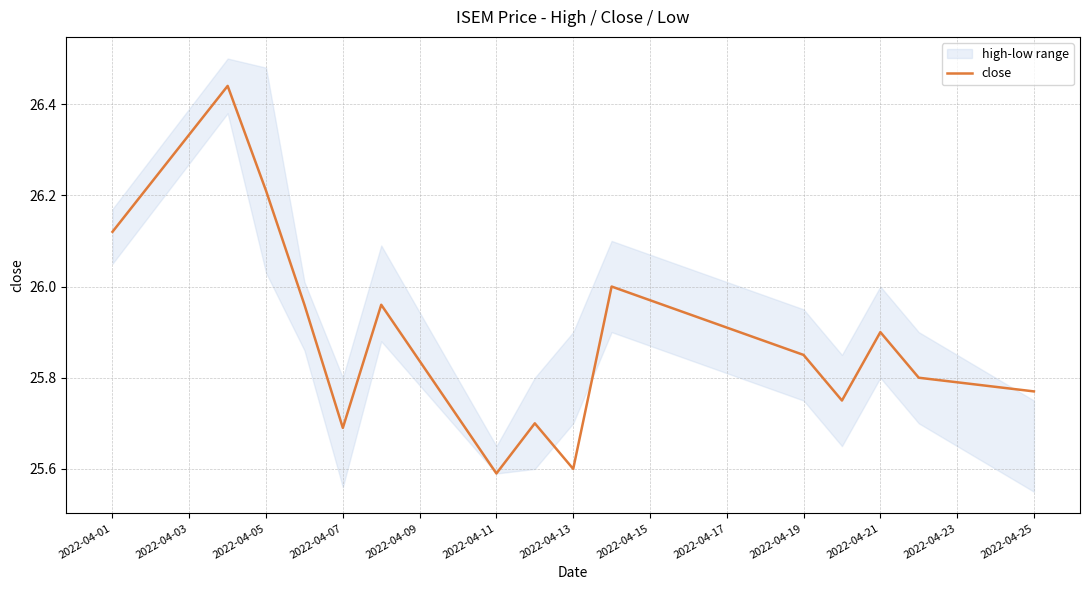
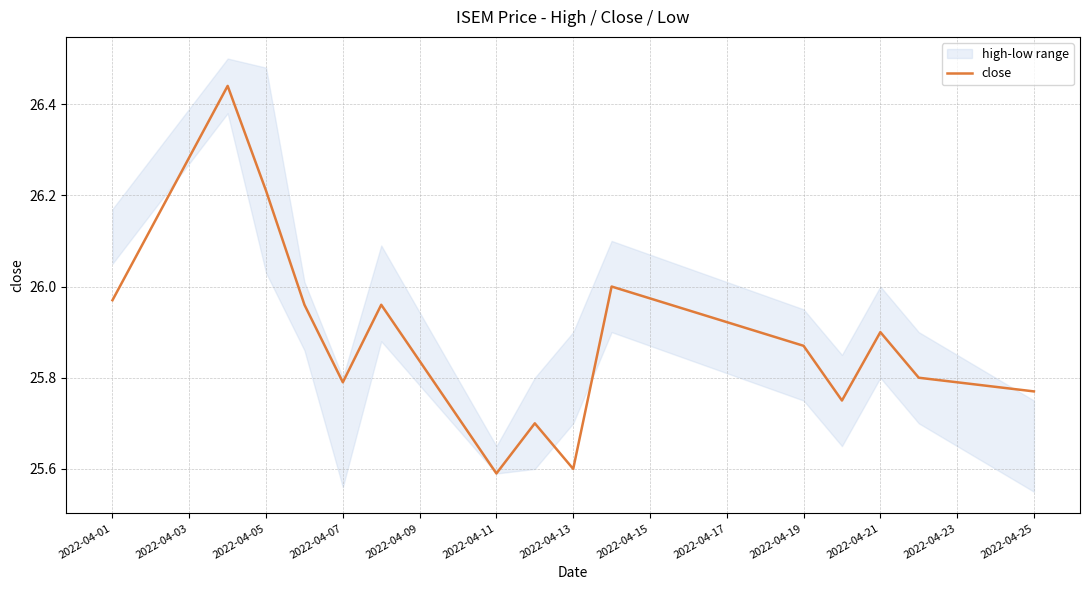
close, 2022-04-01: 26.12 -> 25.97
close, 2022-04-07: 25.69 -> 25.79
close, 2022-04-19: 25.85 -> 25.87
